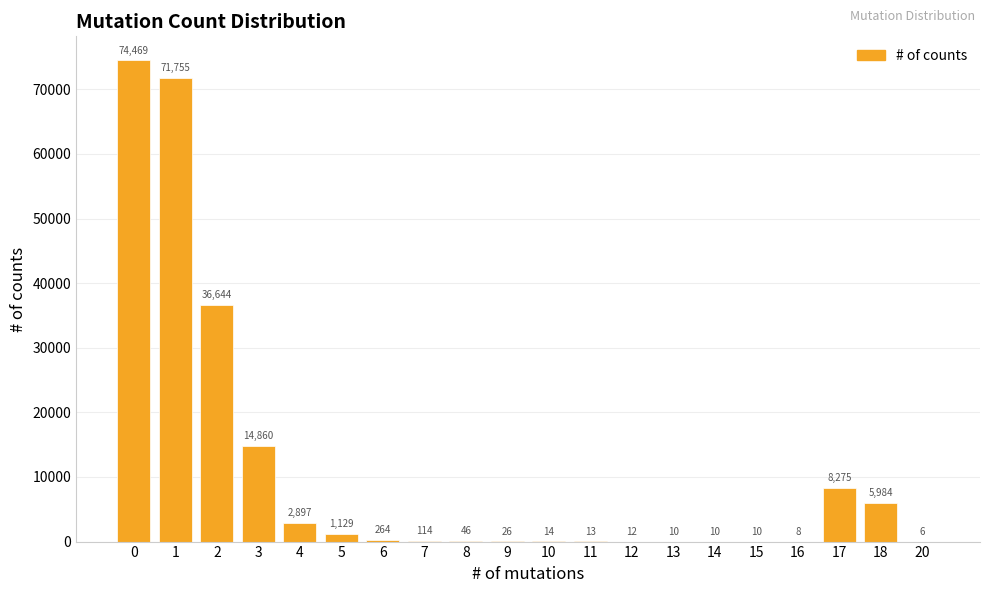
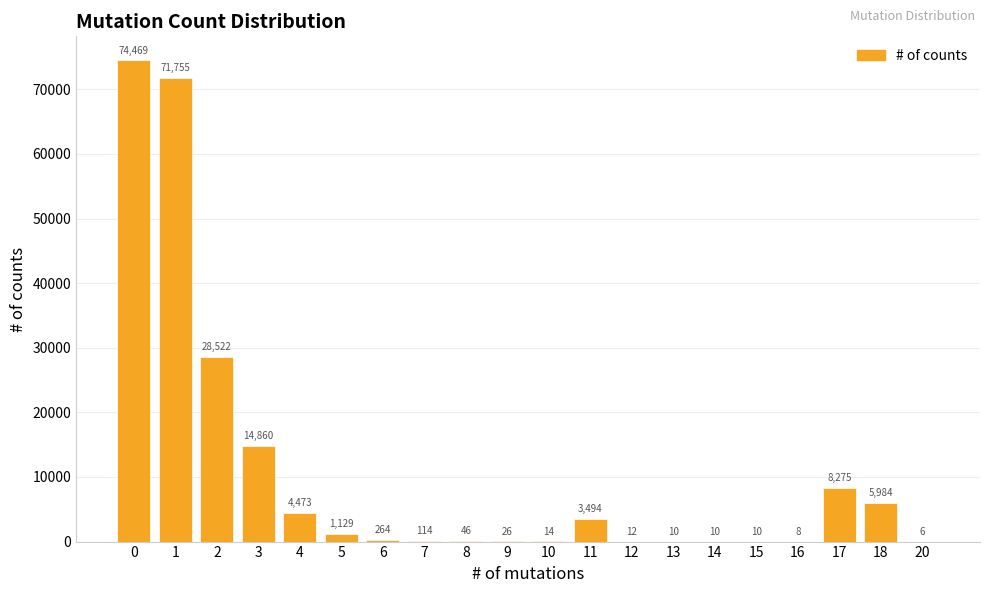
2: 36,644 -> 28,522
4: 2,897 -> 4,473
11: 13 -> 3,494
